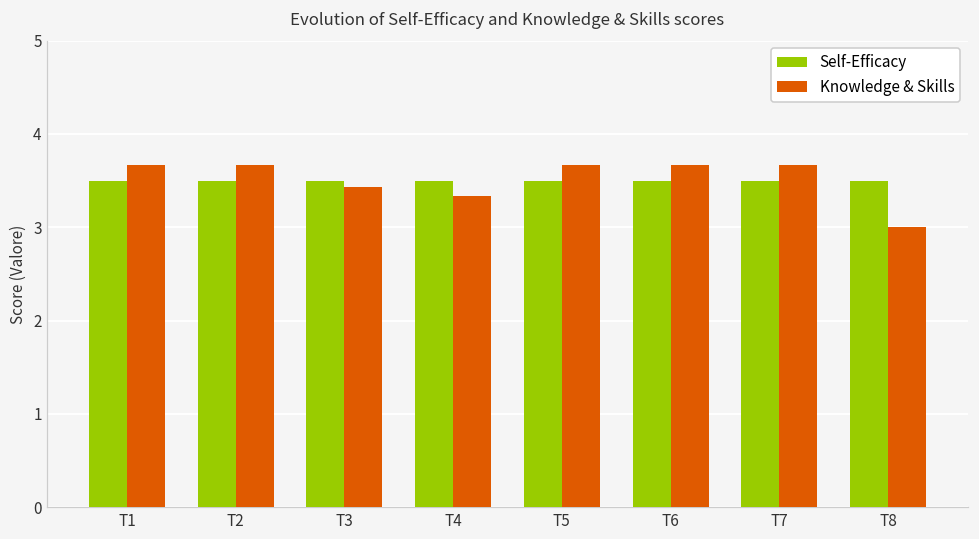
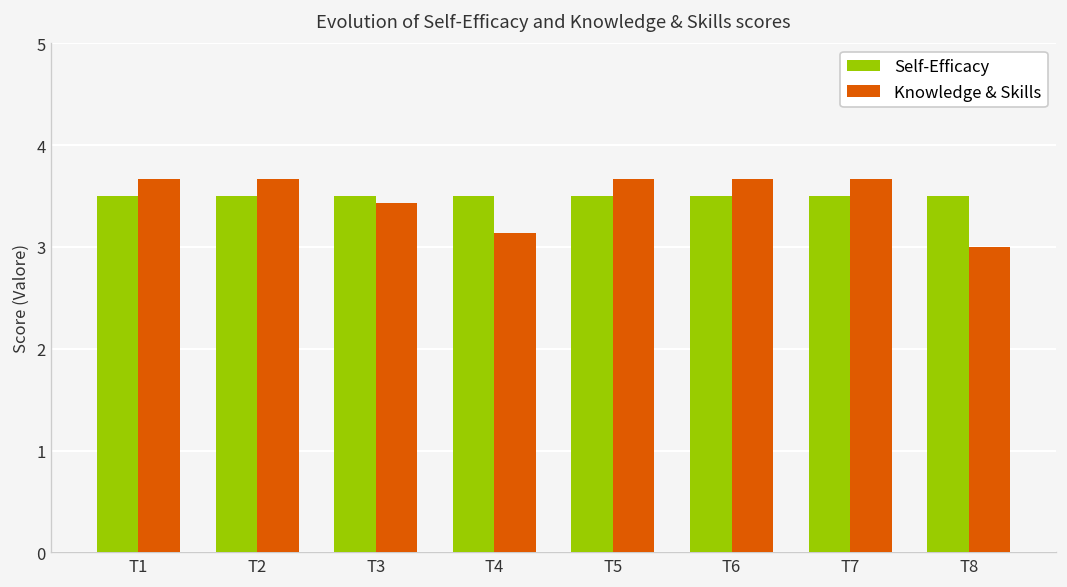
Knowledge & Skills, T4: 3.3 -> 3.1
